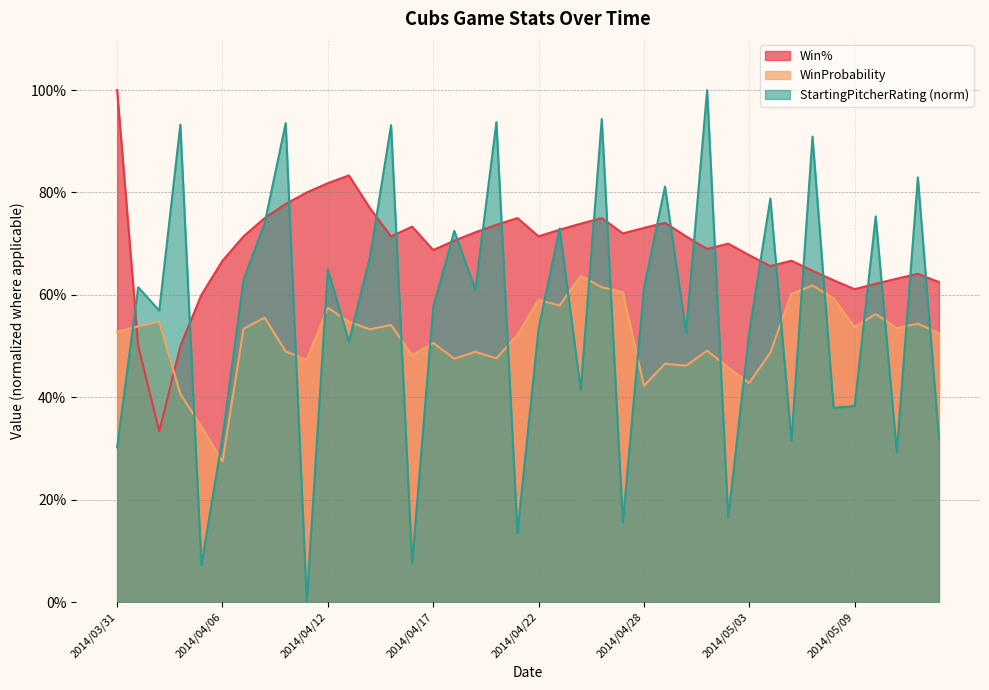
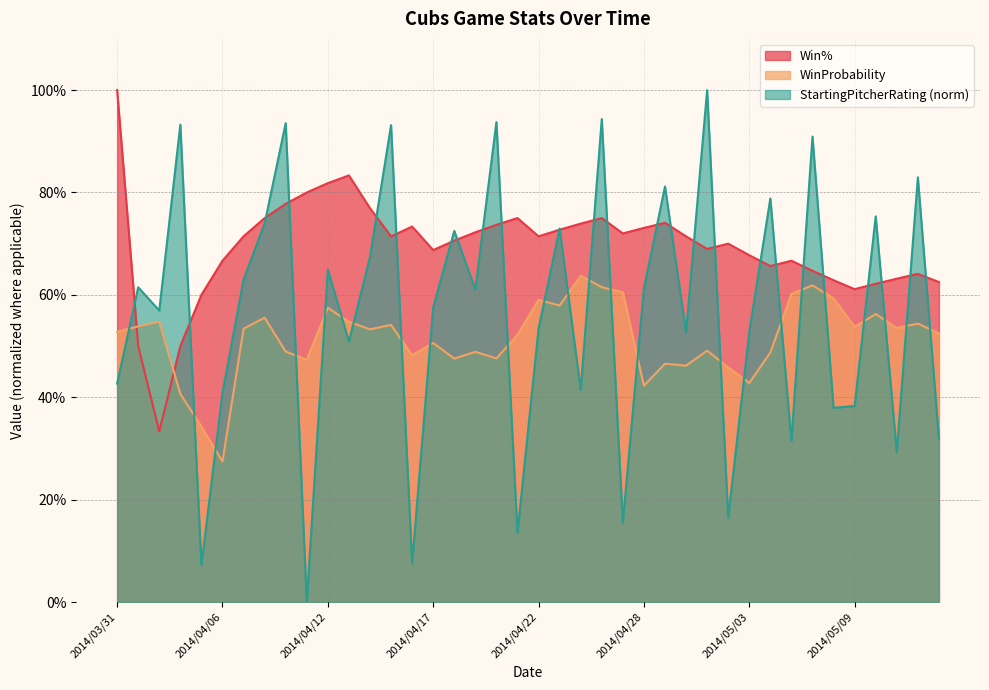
StartingPitcherRating (norm), 2014/03/31: 30% -> 43%
StartingPitcherRating (norm), 2014/04/06: 32% -> 41%
